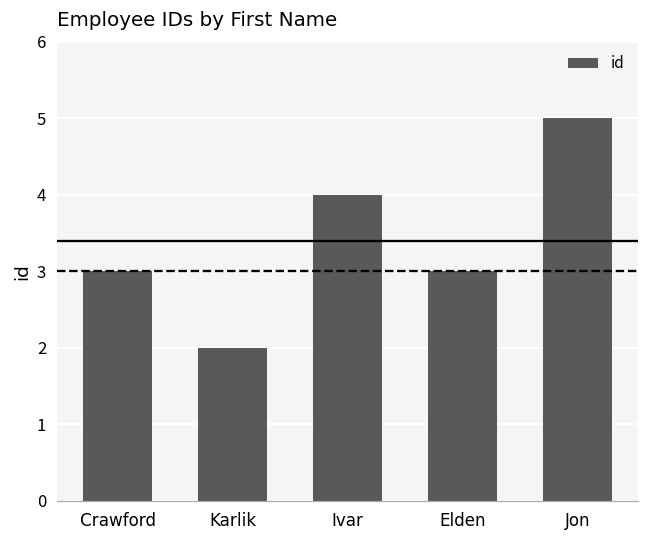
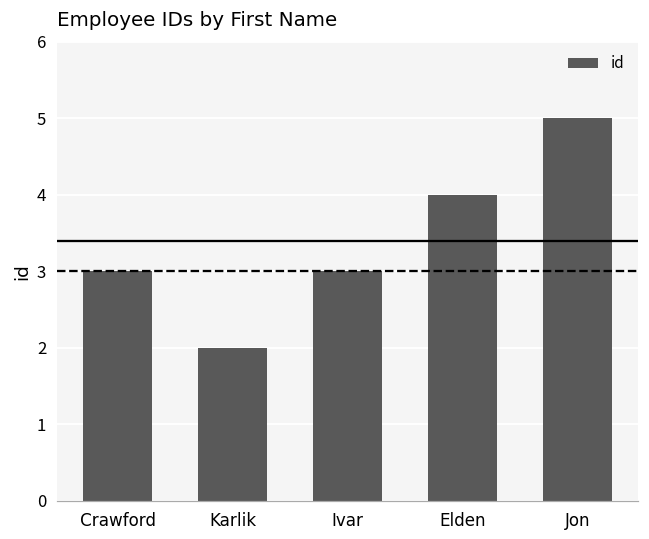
Ivar: 4 -> 3
Elden: 3 -> 4
